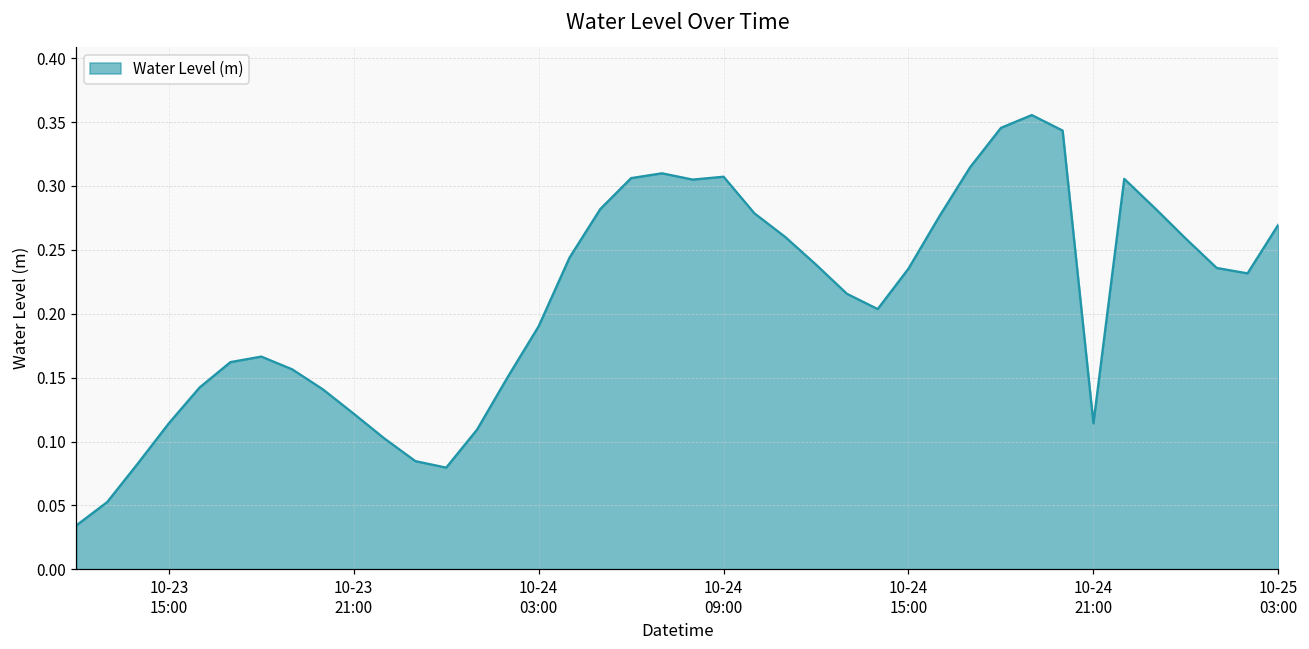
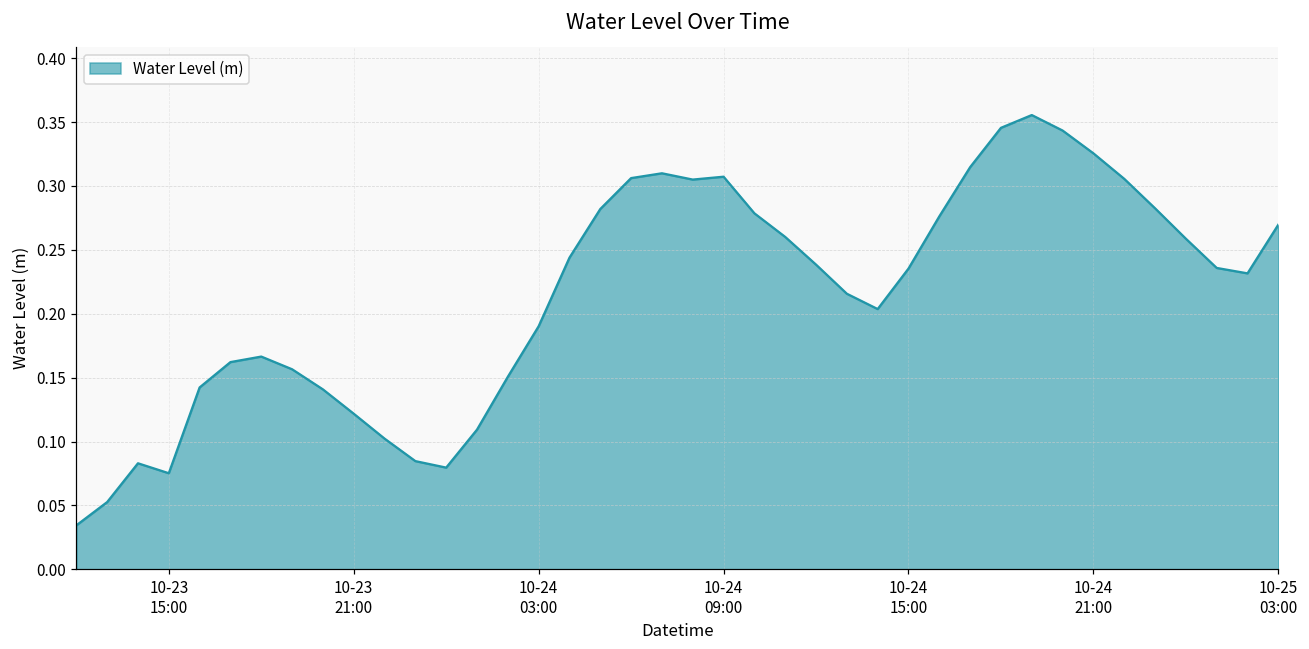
10-23 15:00: 0.114 -> 0.075
10-24 21:00: 0.114 -> 0.326
